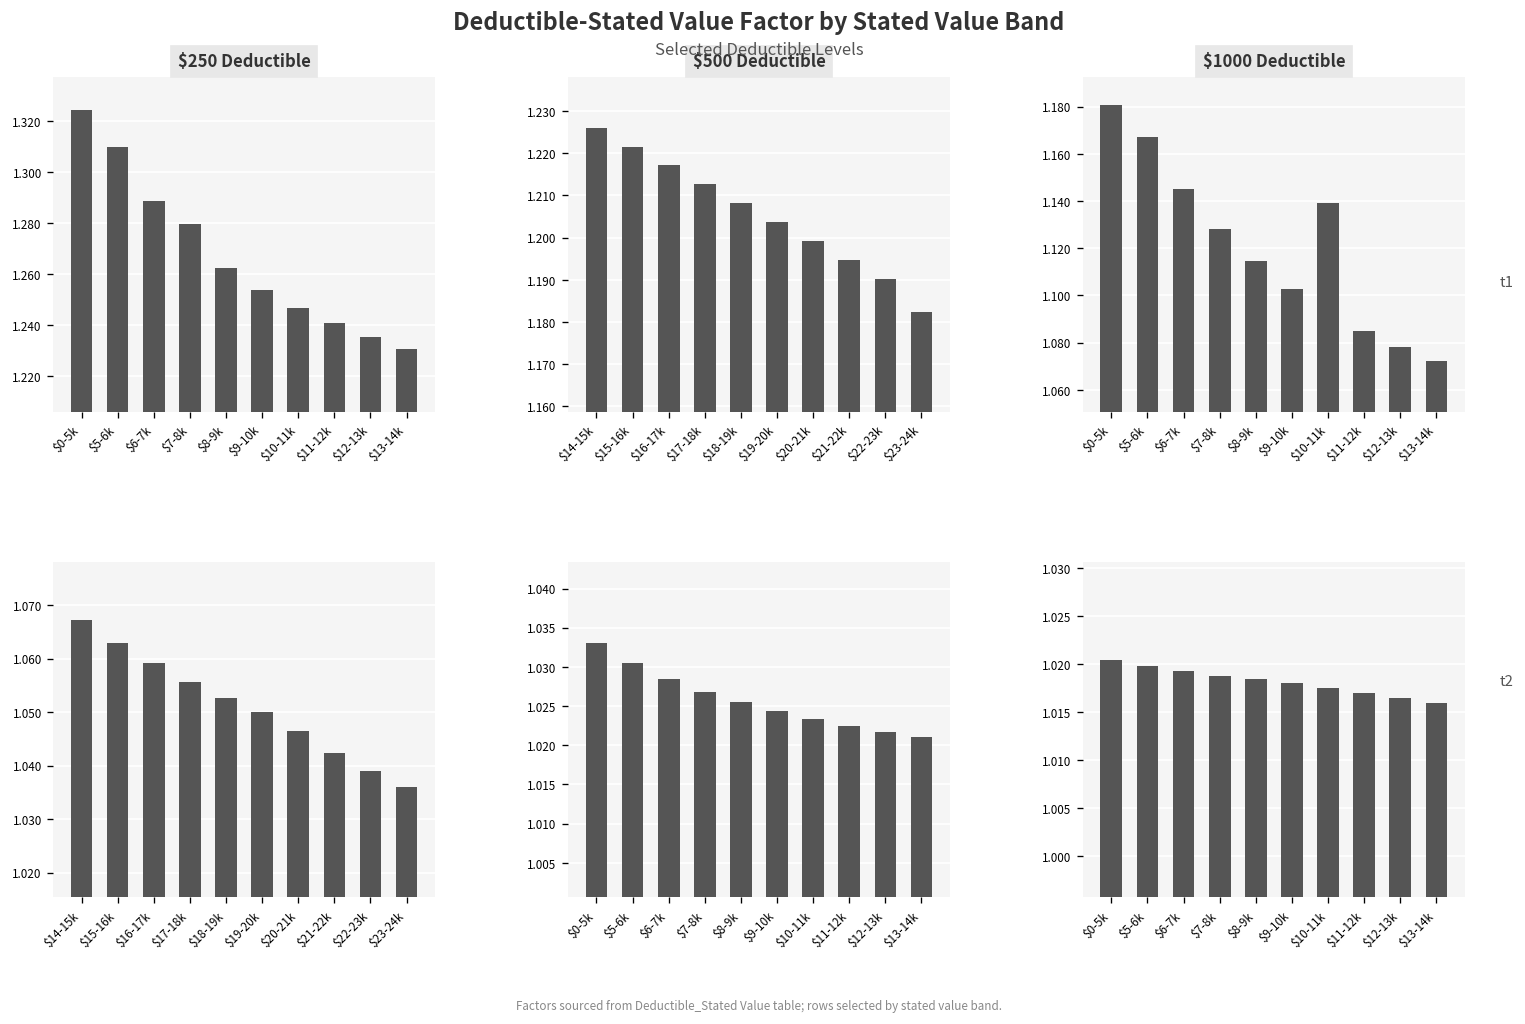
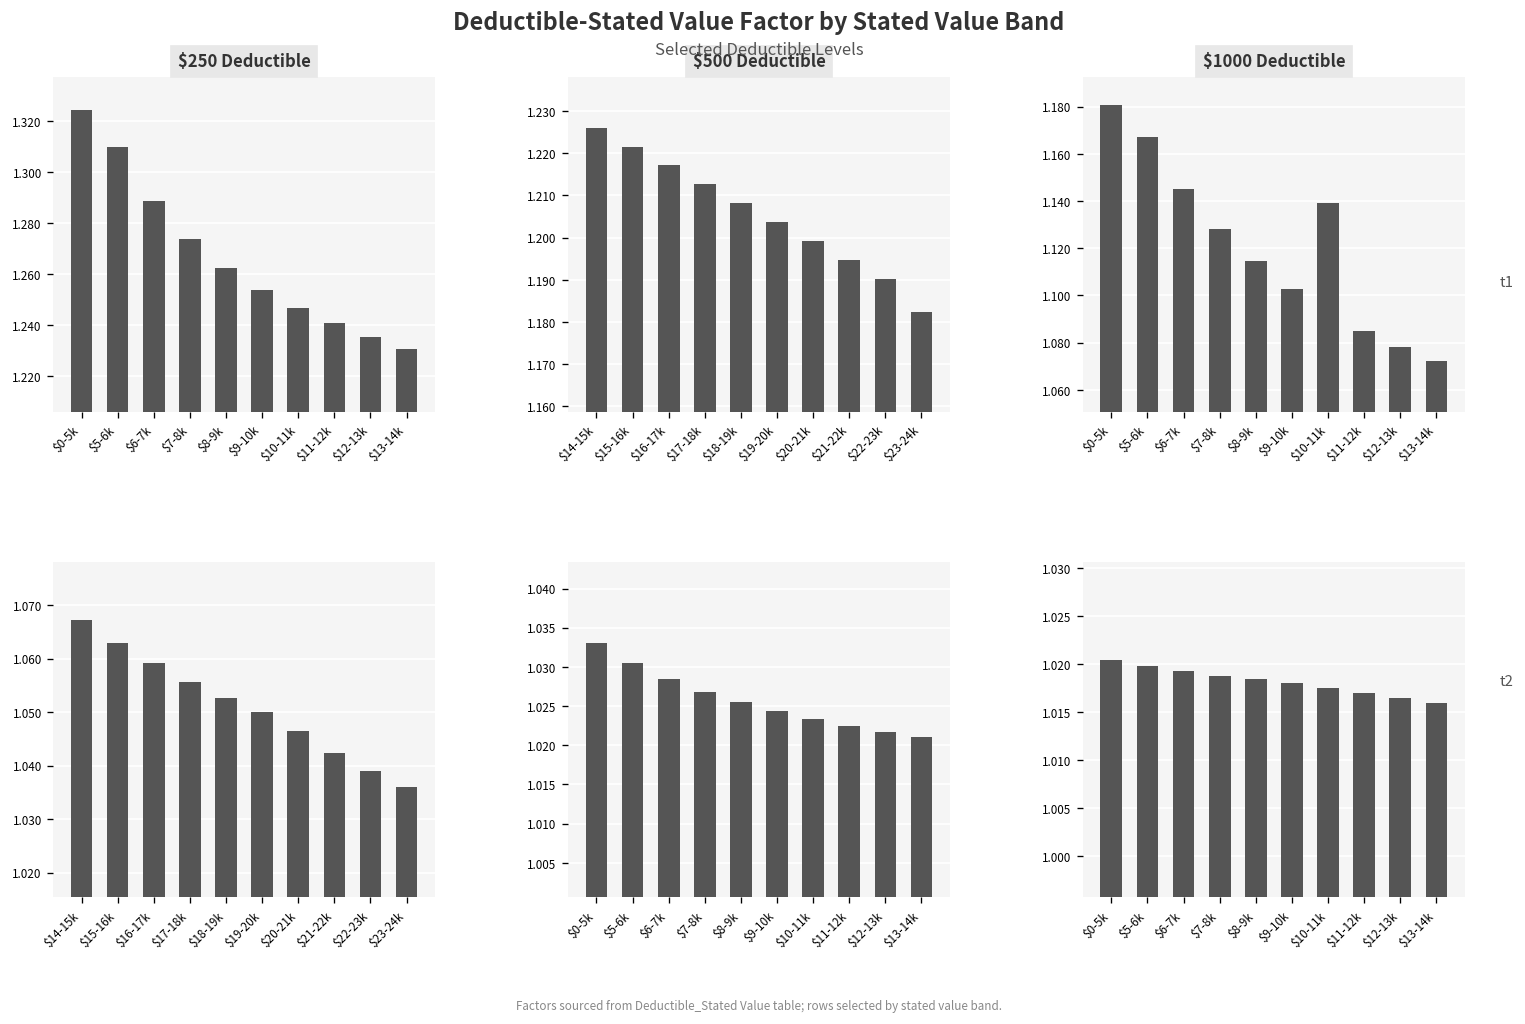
$250 Deductible, $7-8k: 1.280 -> 1.274
